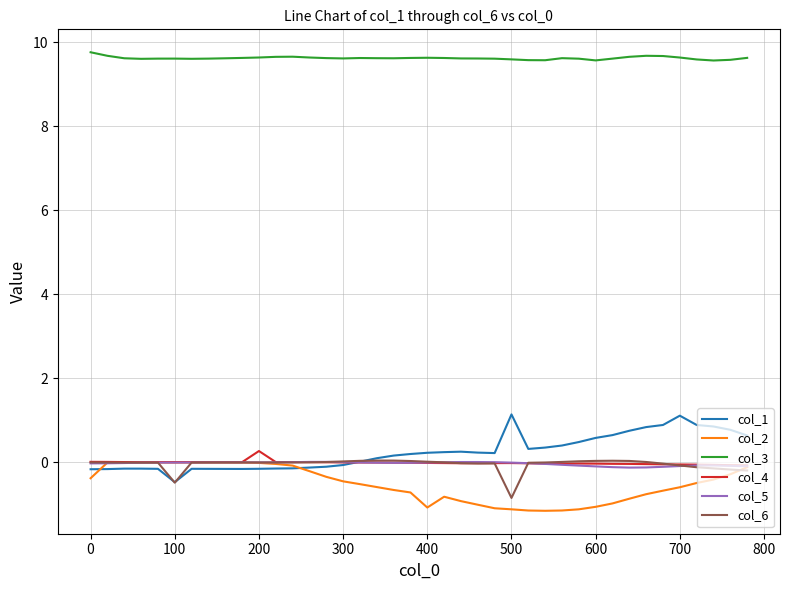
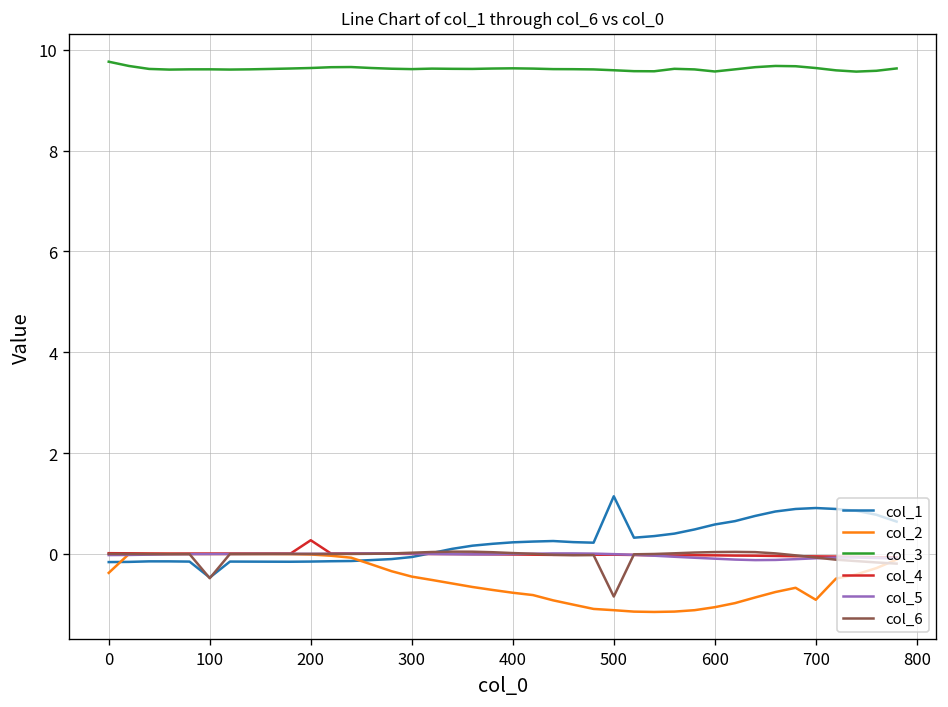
col_2, 400: -1.1 -> -0.8
col_1, 700: 1.1 -> 0.9
col_2, 700: -0.6 -> -0.9
